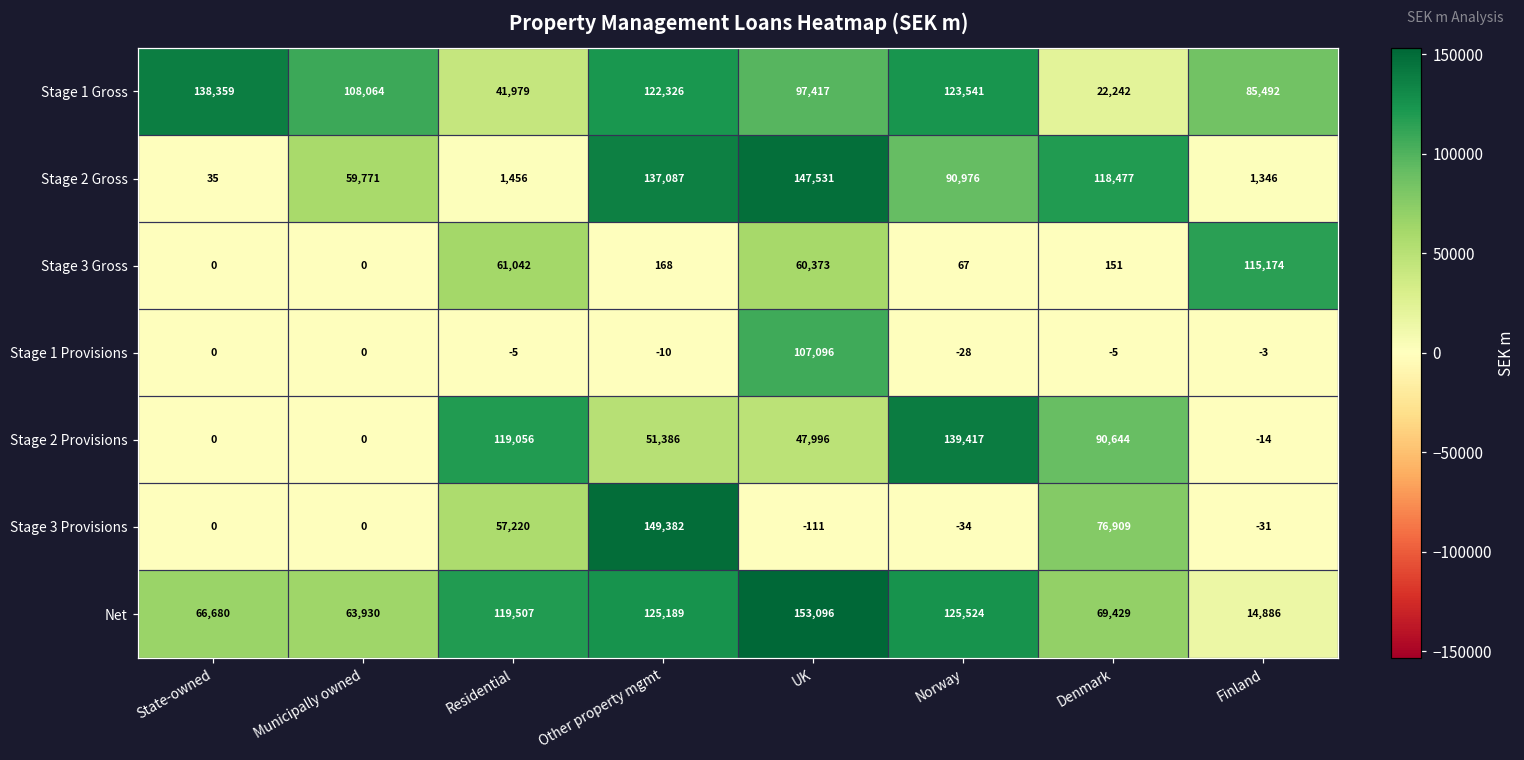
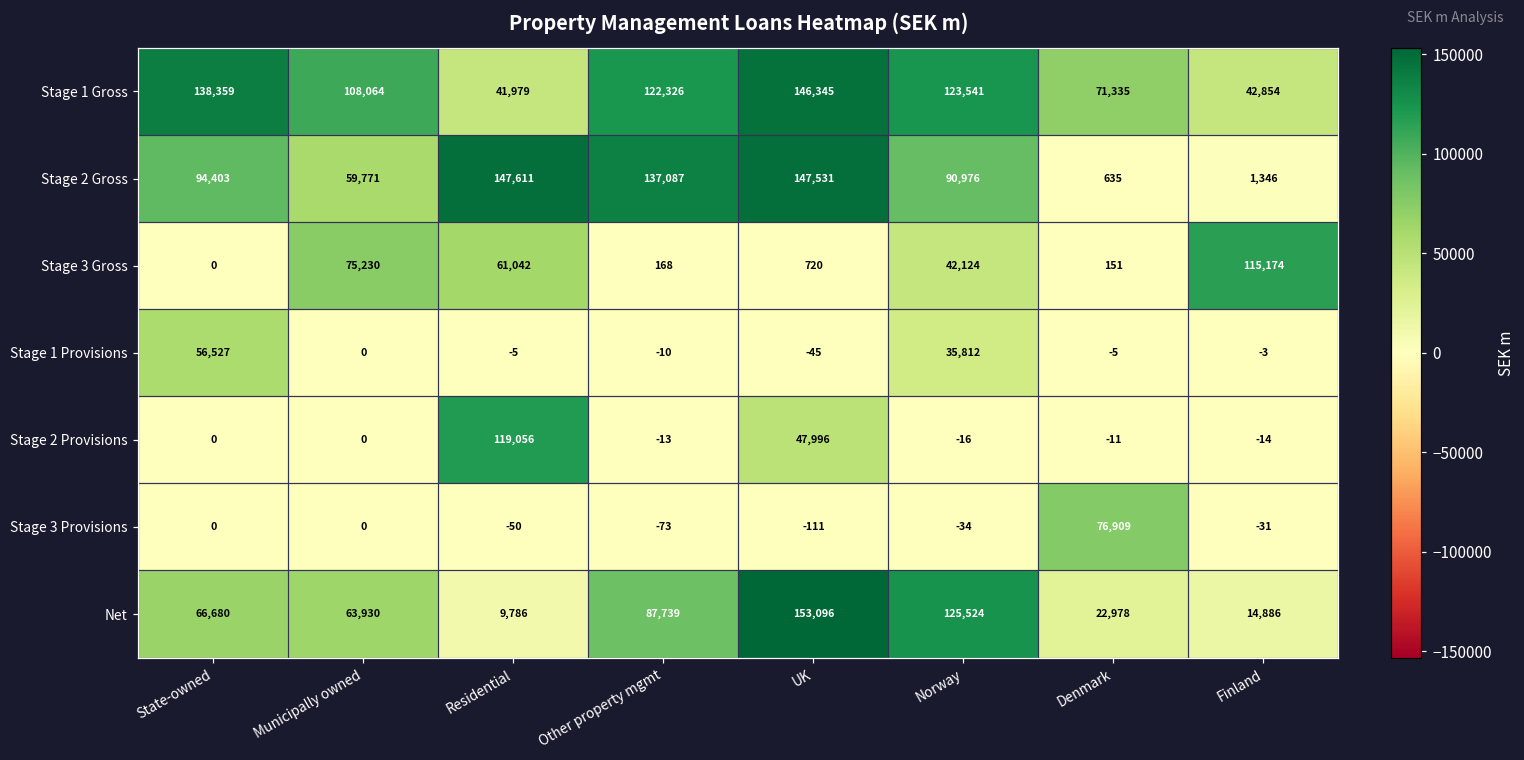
Stage 1 Gross, UK: 97,417 -> 146,345
Stage 1 Gross, Denmark: 22,242 -> 71,335
Stage 1 Gross, Finland: 85,492 -> 42,854
Stage 2 Gross, State-owned: 35 -> 94,403
Stage 2 Gross, Residential: 1,456 -> 147,611
Stage 2 Gross, Denmark: 118,477 -> 635
Stage 3 Gross, Municipally owned: 0 -> 75,230
Stage 3 Gross, UK: 60,373 -> 720
Stage 3 Gross, Norway: 67 -> 42,124
Stage 1 Provisions, State-owned: 0 -> 56,527
Stage 1 Provisions, UK: 107,096 -> -45
Stage 1 Provisions, Norway: -28 -> 35,812
Stage 2 Provisions, Other property mgmt: 51,386 -> -13
Stage 2 Provisions, Norway: 139,417 -> -16
Stage 2 Provisions, Denmark: 90,644 -> -11
Stage 3 Provisions, Residential: 57,220 -> -50
Stage 3 Provisions, Other property mgmt: 149,382 -> -73
Net, Residential: 119,507 -> 9,786
Net, Other property mgmt: 125,189 -> 87,739
Net, Denmark: 69,429 -> 22,978
